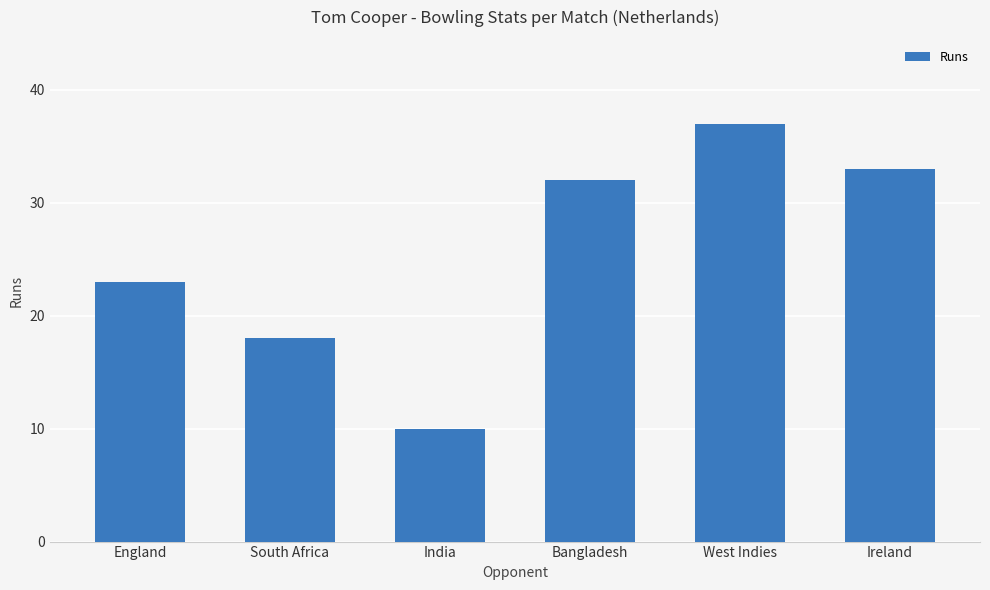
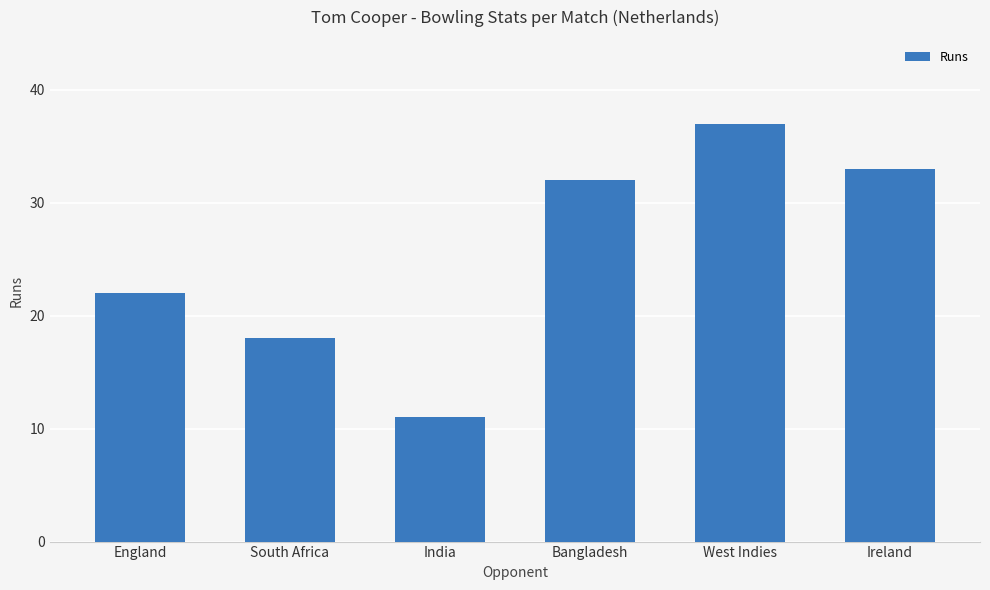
England: 23 -> 22
India: 10 -> 11
